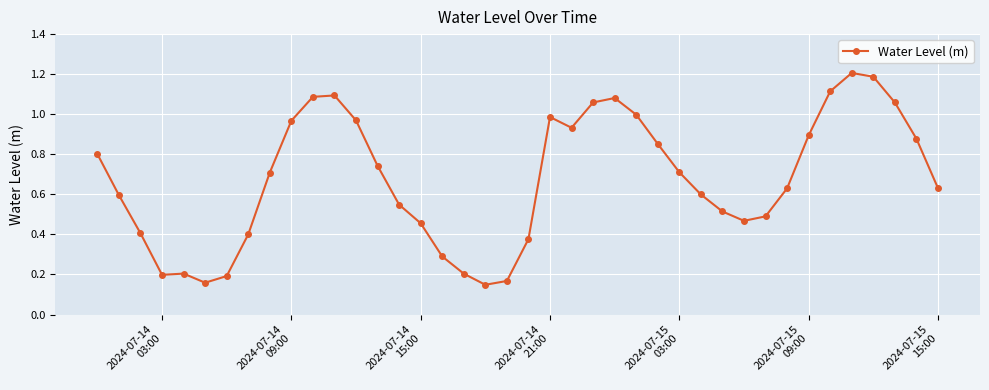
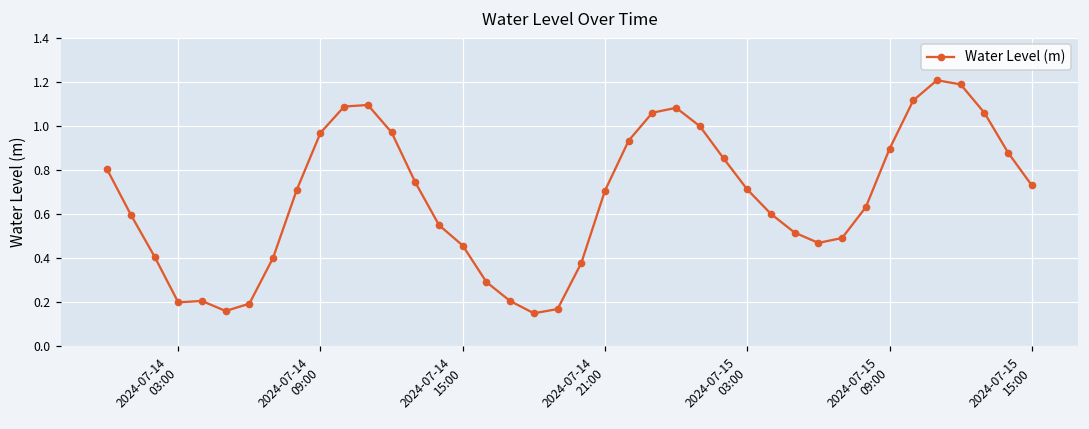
2024-07-14 21:00: 0.99 -> 0.71
2024-07-15 15:00: 0.63 -> 0.73
